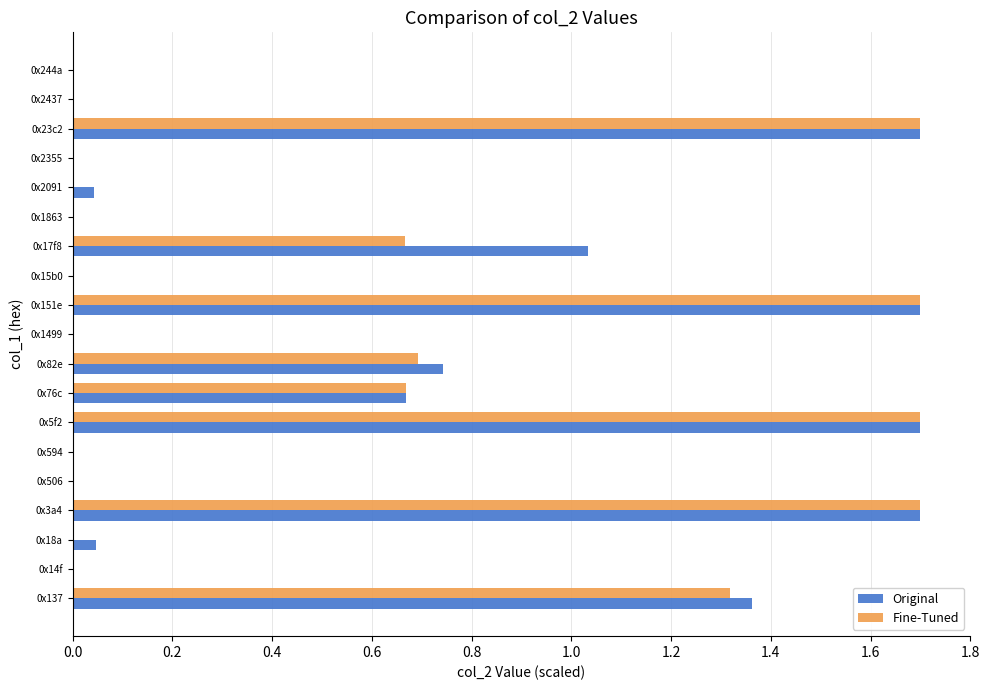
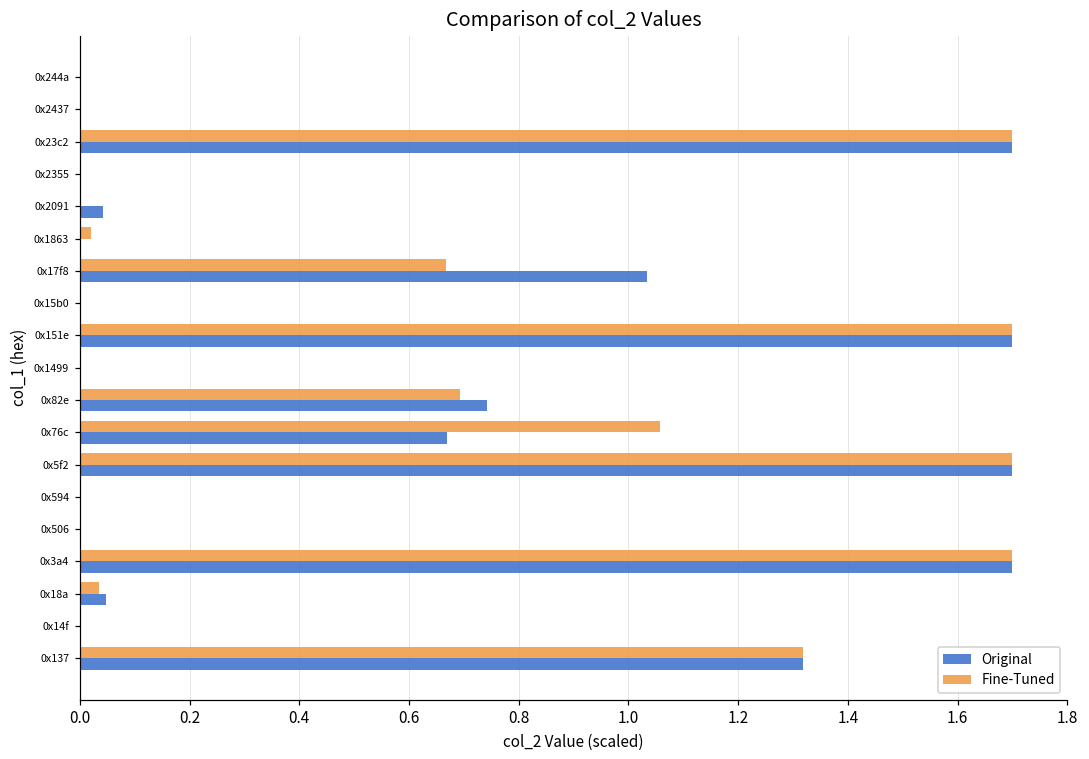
Fine-Tuned, 0x1863: 0.00 -> 0.02
Fine-Tuned, 0x76c: 0.67 -> 1.06
Fine-Tuned, 0x18a: 0.00 -> 0.03
Original, 0x137: 1.36 -> 1.32
